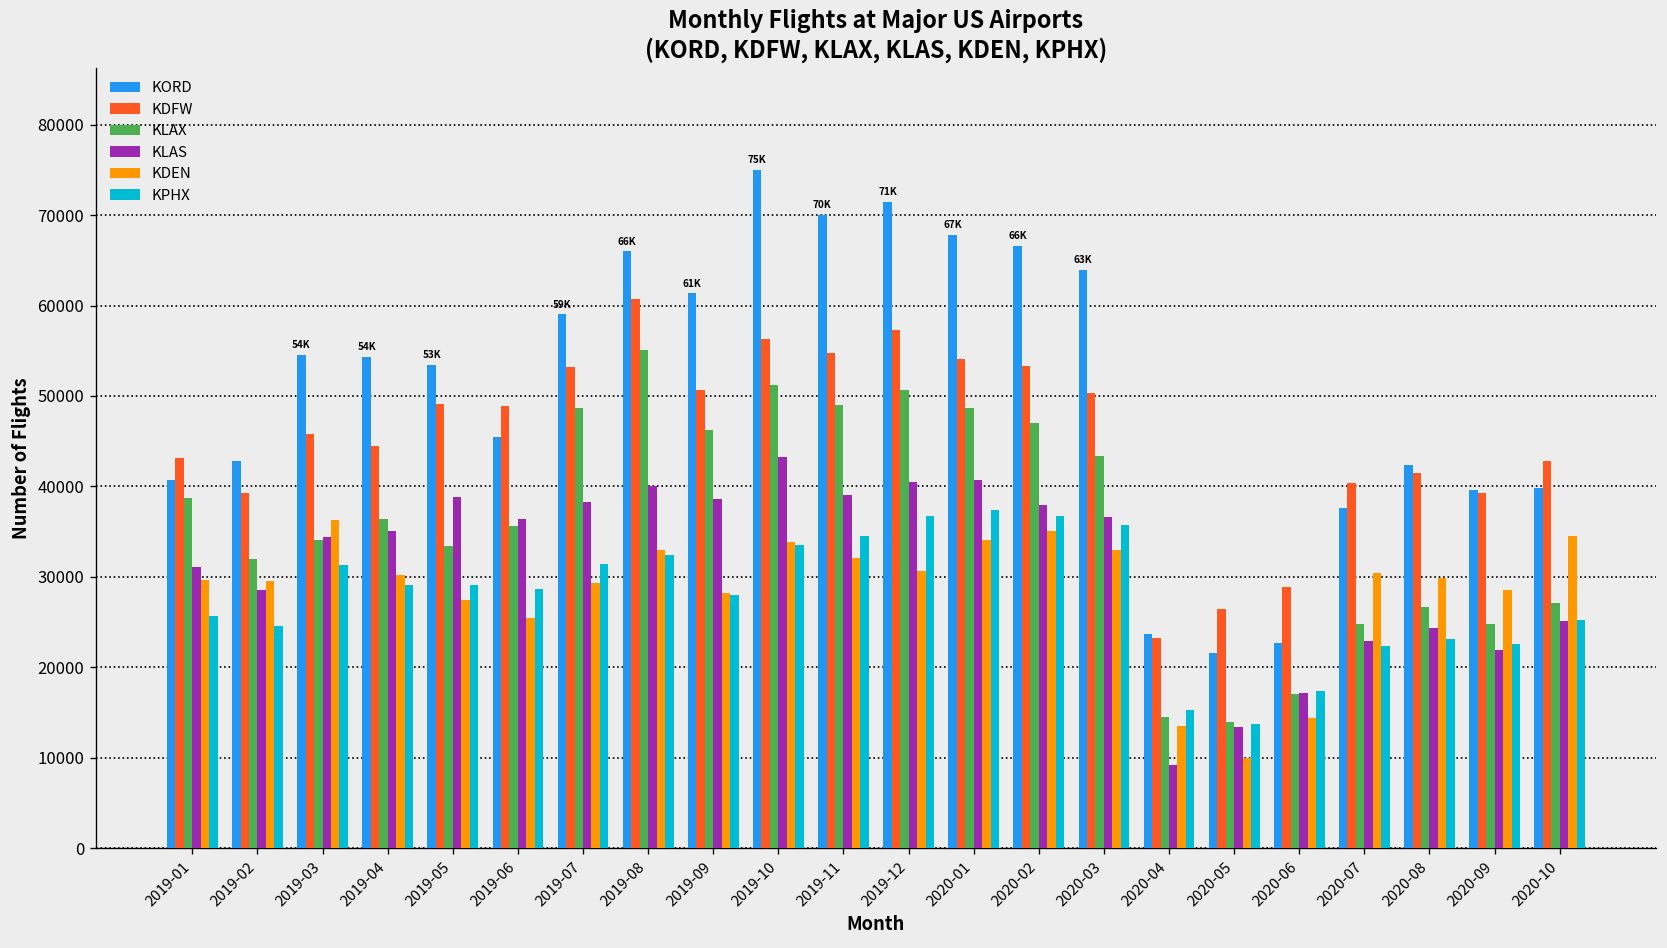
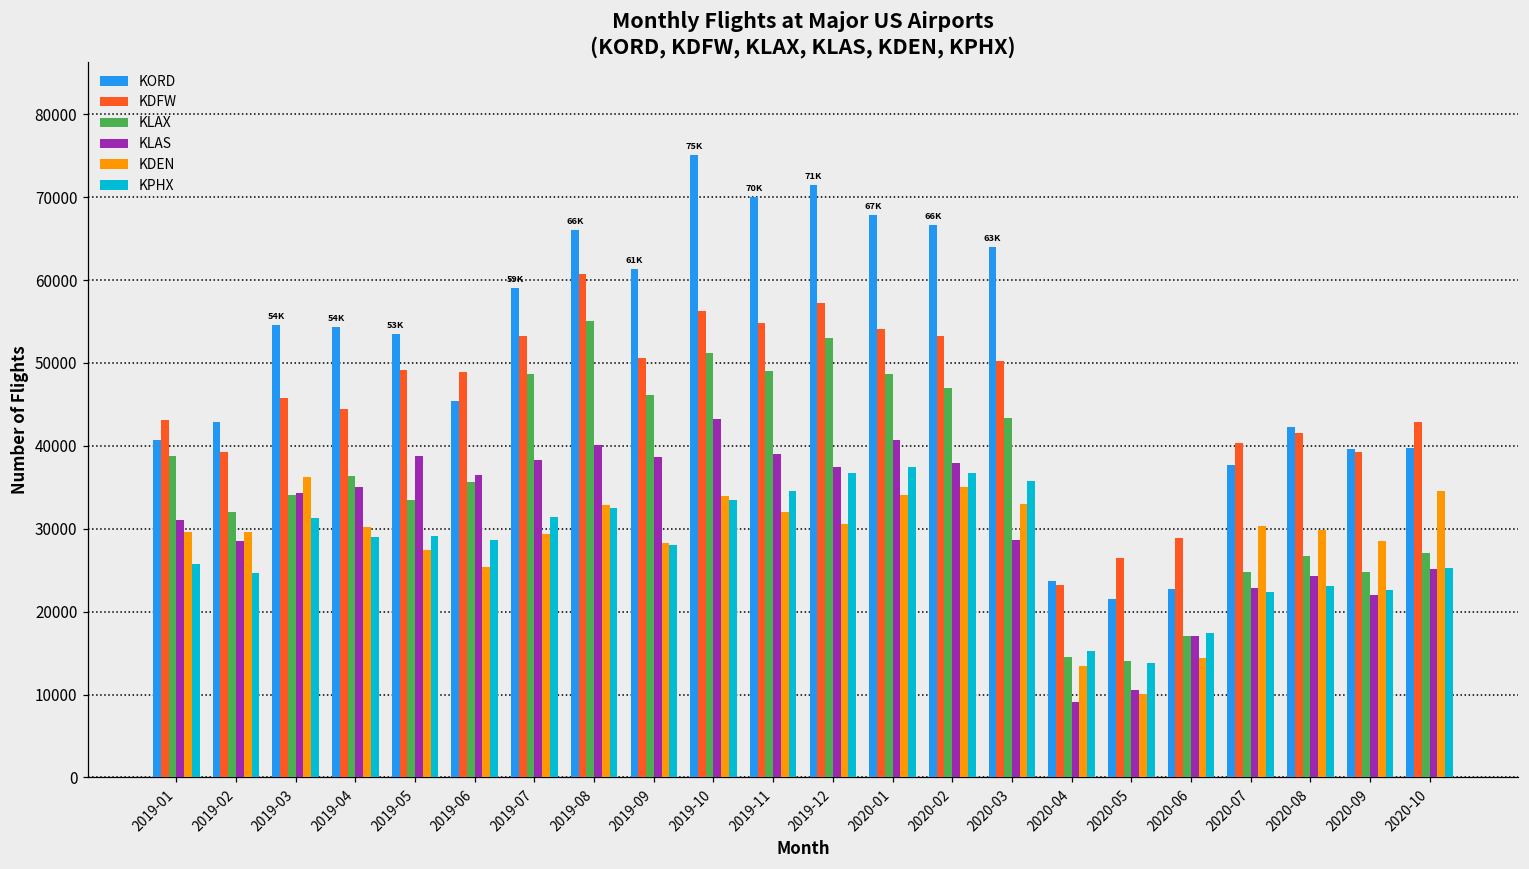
KLAX, 2019-12: 51000 -> 53000
KLAS, 2019-12: 40000 -> 37000
KLAS, 2020-03: 37000 -> 29000
KLAS, 2020-05: 13000 -> 11000
